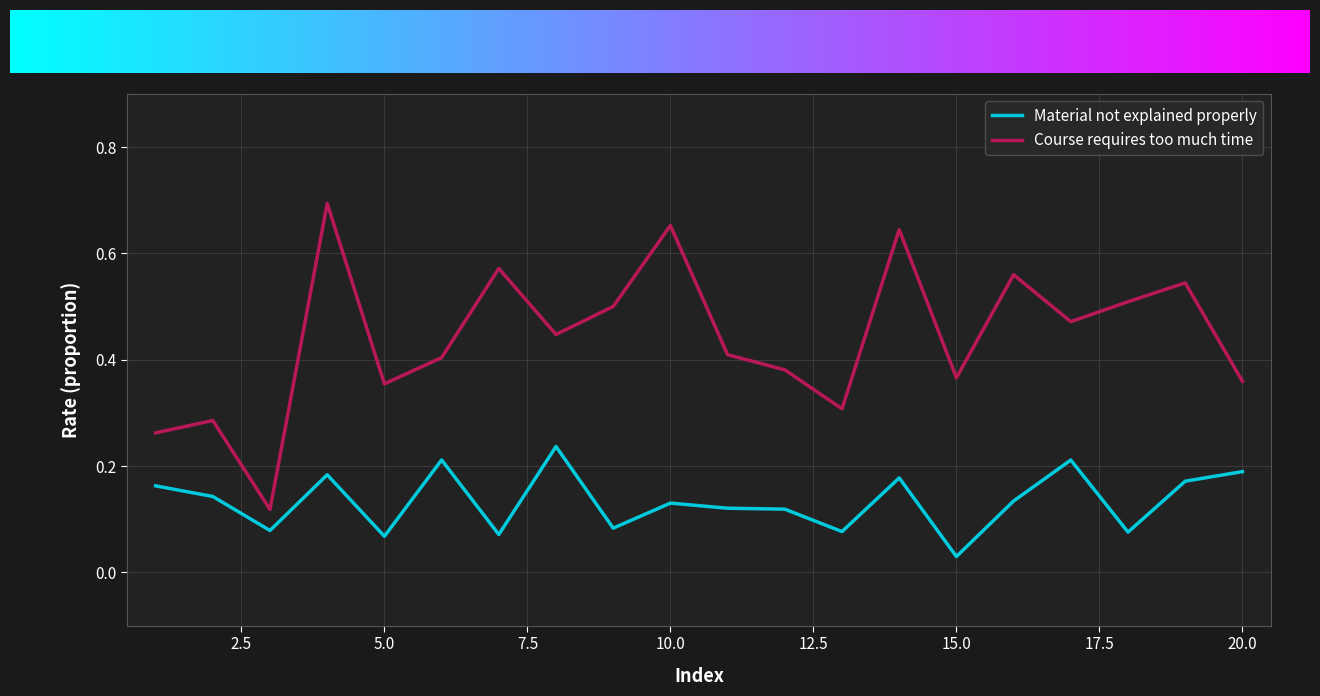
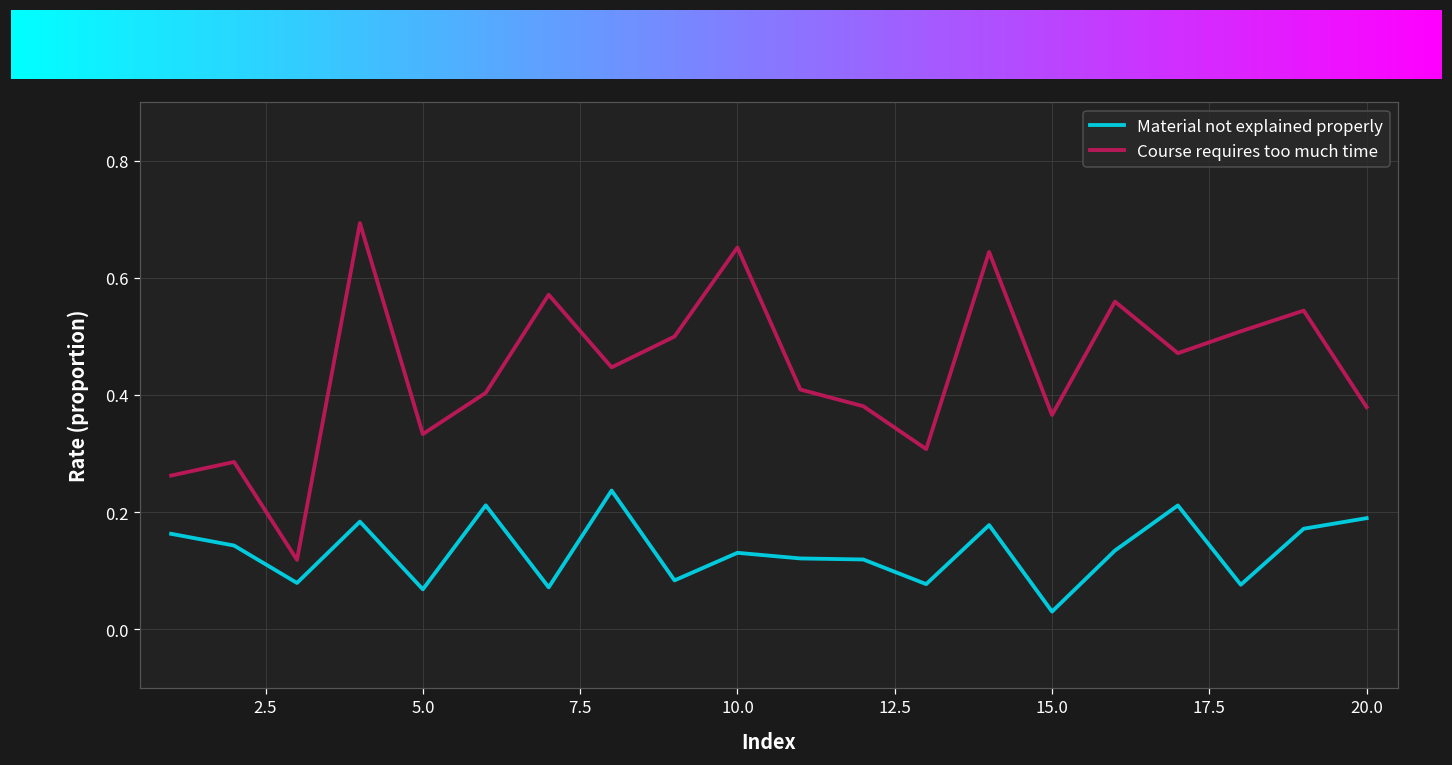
Course requires too much time, 5.0: 0.35 -> 0.33
Course requires too much time, 20.0: 0.36 -> 0.38
